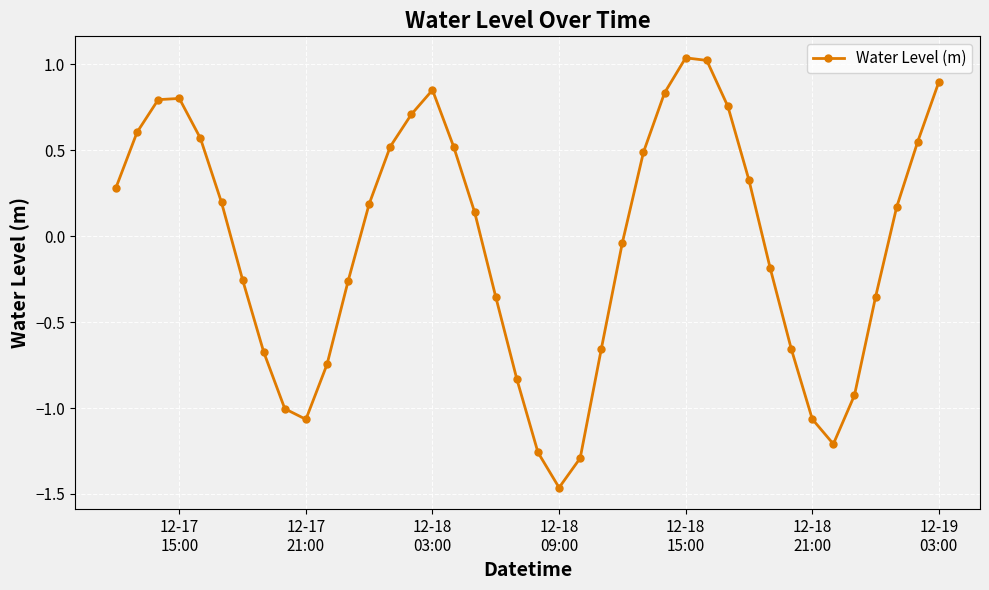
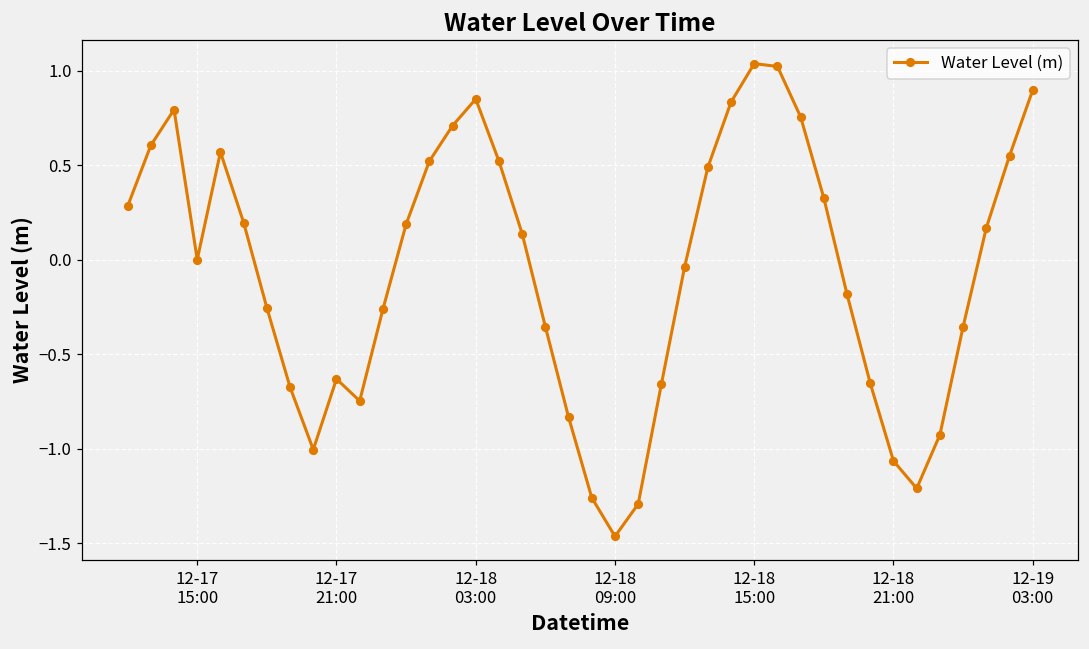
12-17 15:00: 0.80 -> 0.00
12-17 21:00: -1.07 -> -0.63
